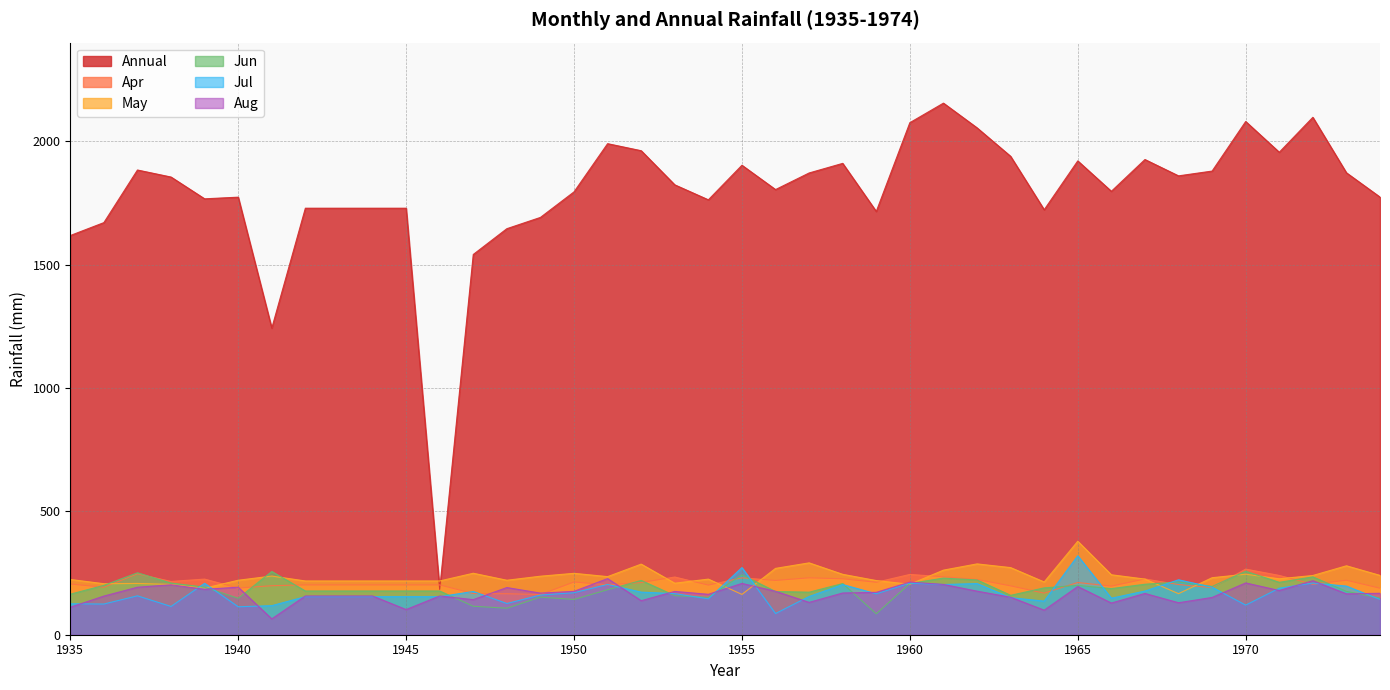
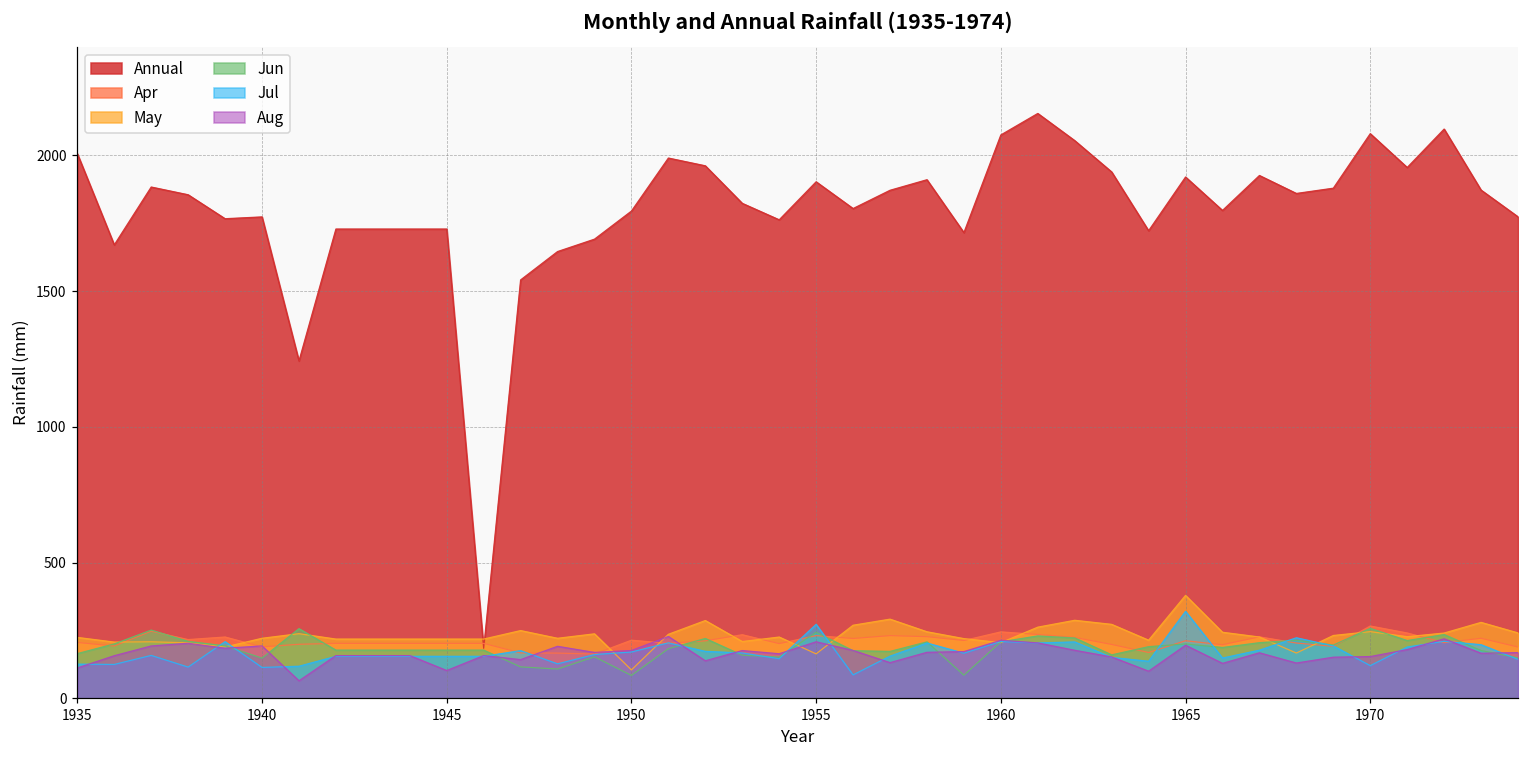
Annual, 1935: 1620 -> 2010
May, 1950: 250 -> 100
Jun, 1950: 140 -> 80
Aug, 1970: 210 -> 150
